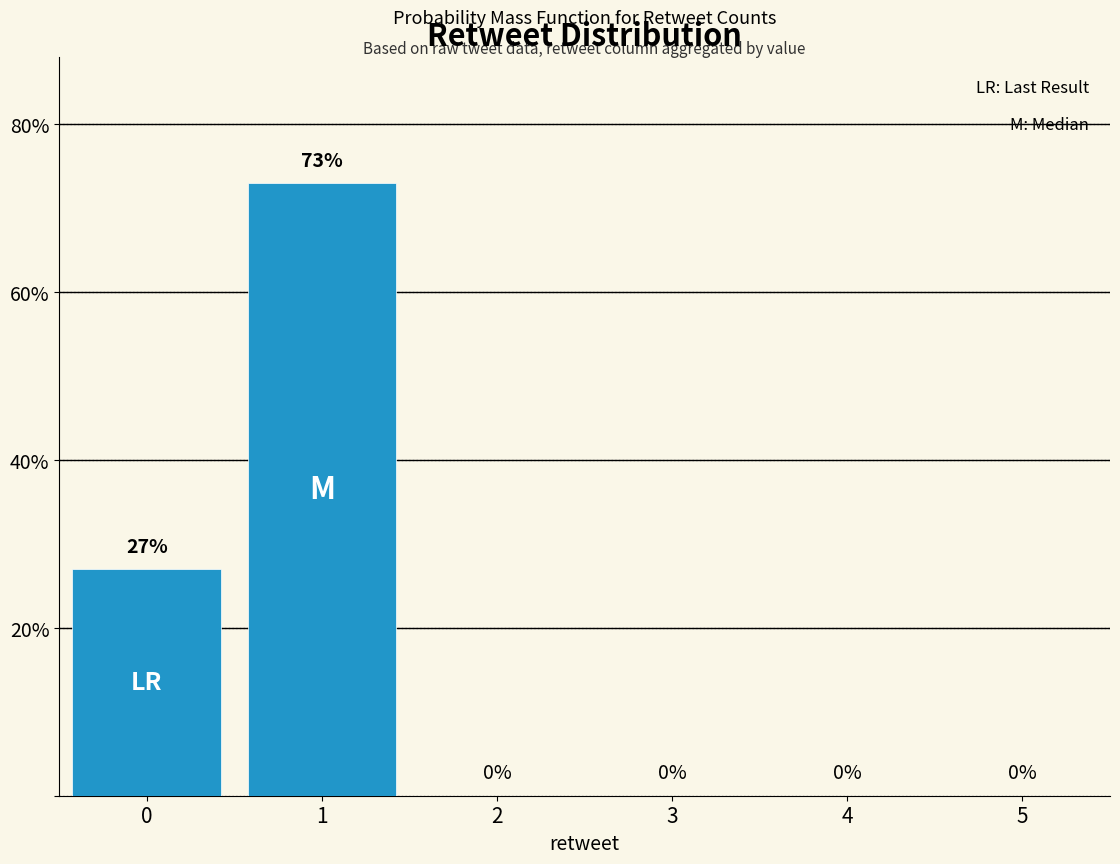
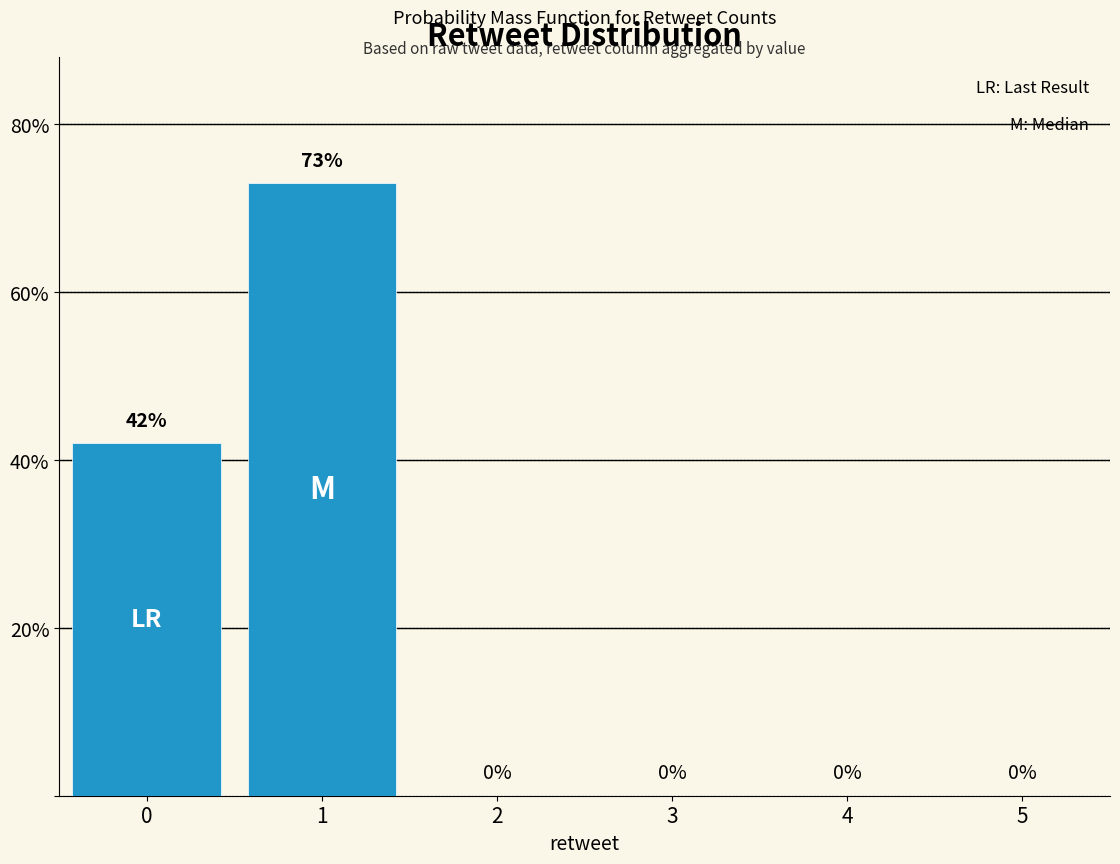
0: 27% -> 42%
